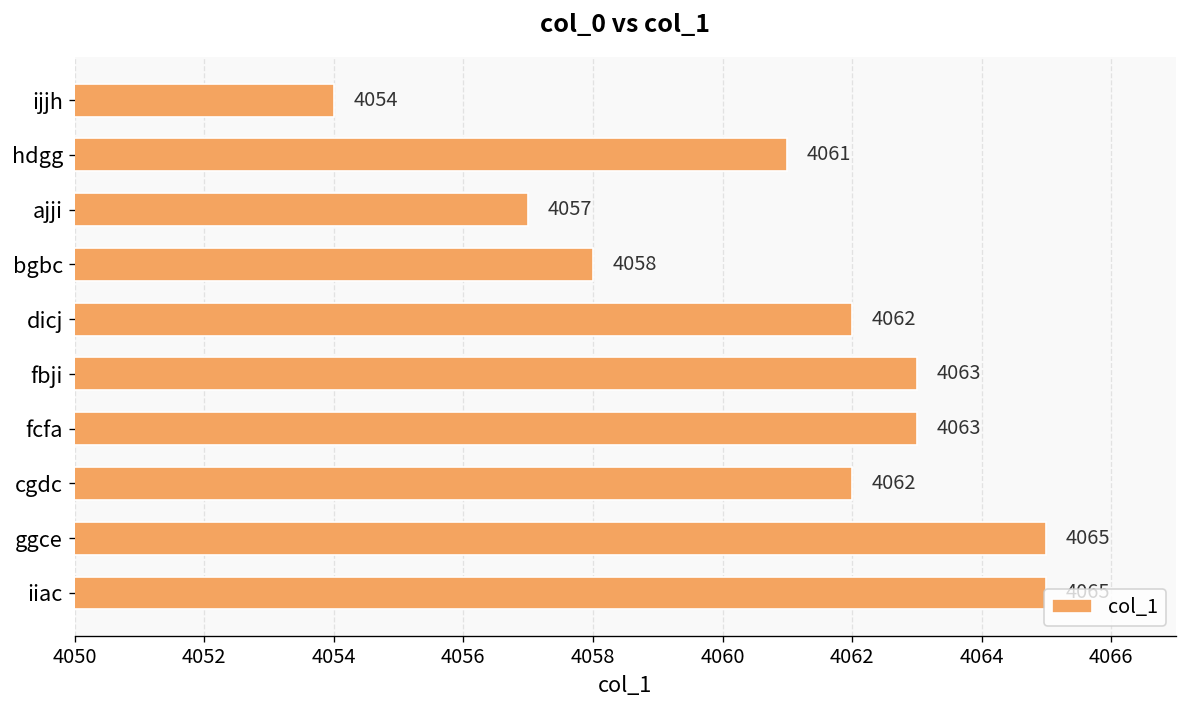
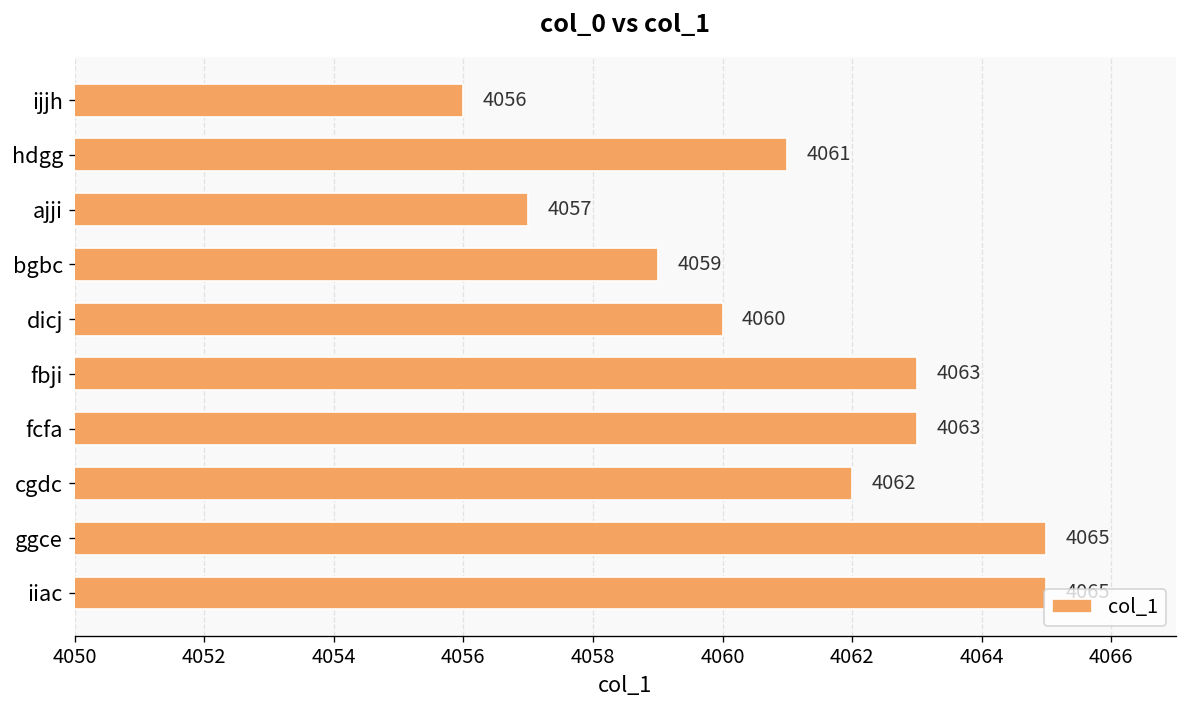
ijjh: 4054 -> 4056
bgbc: 4058 -> 4059
dicj: 4062 -> 4060
